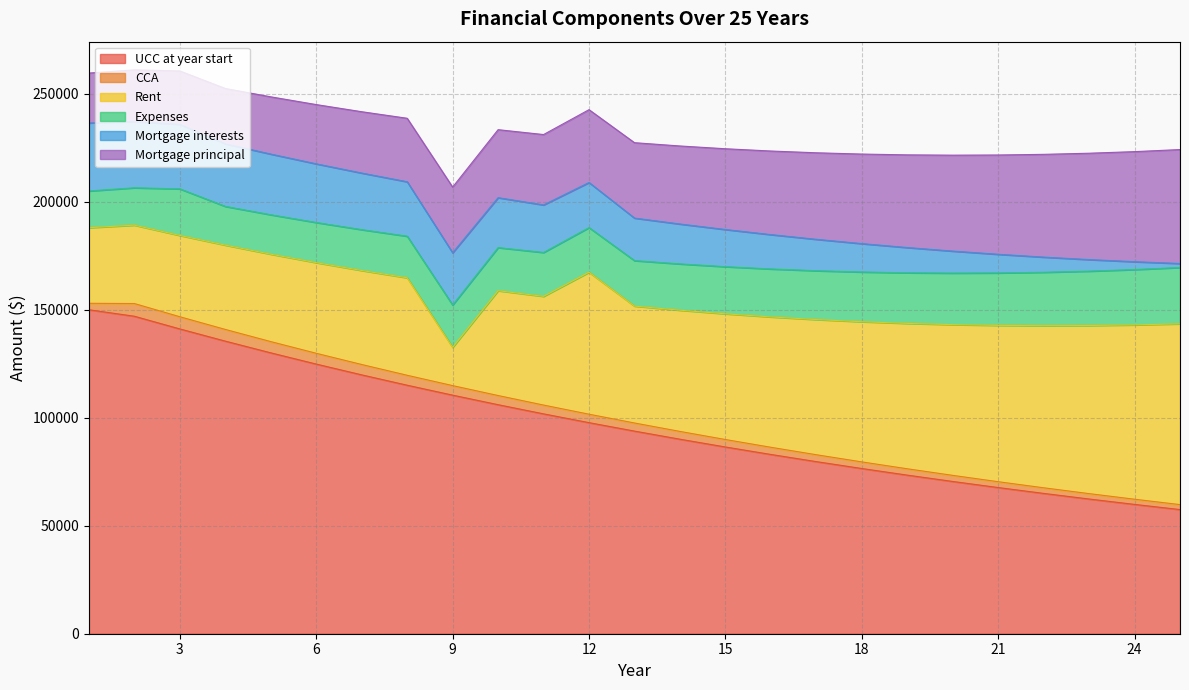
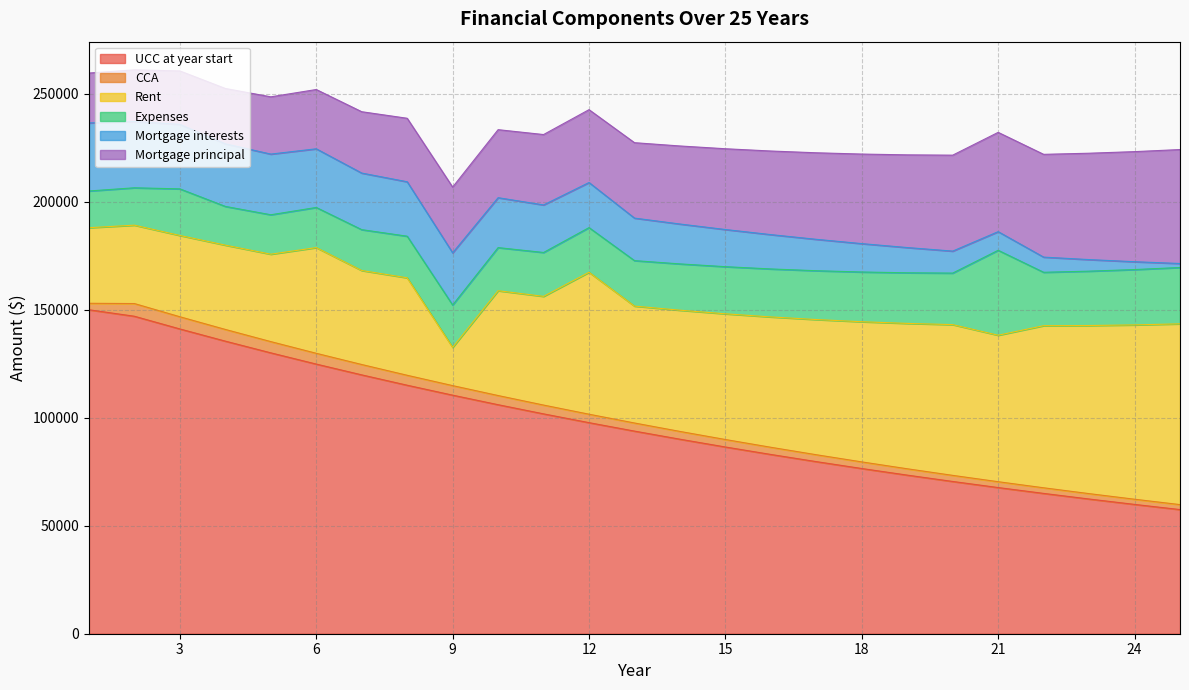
Rent, 6: 42000 -> 49000
Rent, 21: 72000 -> 68000
Expenses, 21: 24000 -> 39000
